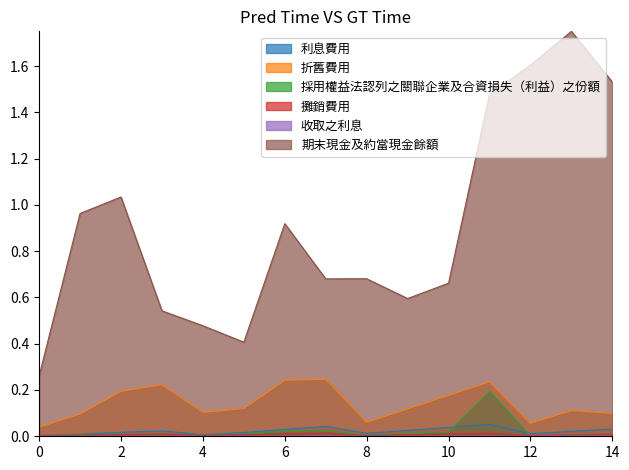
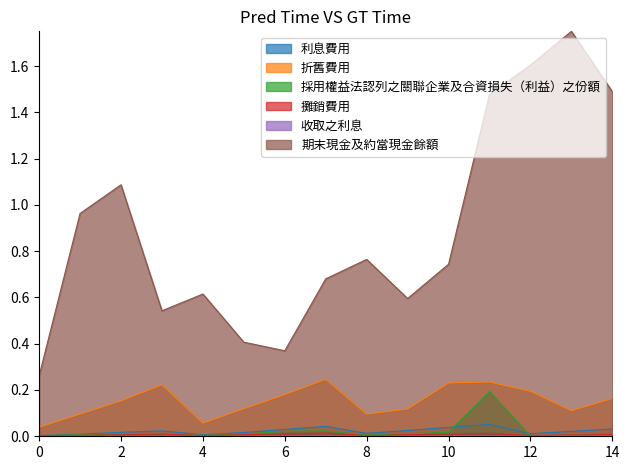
折舊費用, 2: 0.19 -> 0.15
期末現金及約當現金餘額, 2: 1.03 -> 1.09
折舊費用, 4: 0.10 -> 0.06
期末現金及約當現金餘額, 4: 0.48 -> 0.61
折舊費用, 6: 0.24 -> 0.18
期末現金及約當現金餘額, 6: 0.92 -> 0.37
折舊費用, 8: 0.06 -> 0.10
期末現金及約當現金餘額, 8: 0.68 -> 0.76
折舊費用, 10: 0.18 -> 0.23
期末現金及約當現金餘額, 10: 0.66 -> 0.74
折舊費用, 12: 0.06 -> 0.19
折舊費用, 14: 0.10 -> 0.16
期末現金及約當現金餘額, 14: 1.53 -> 1.49
